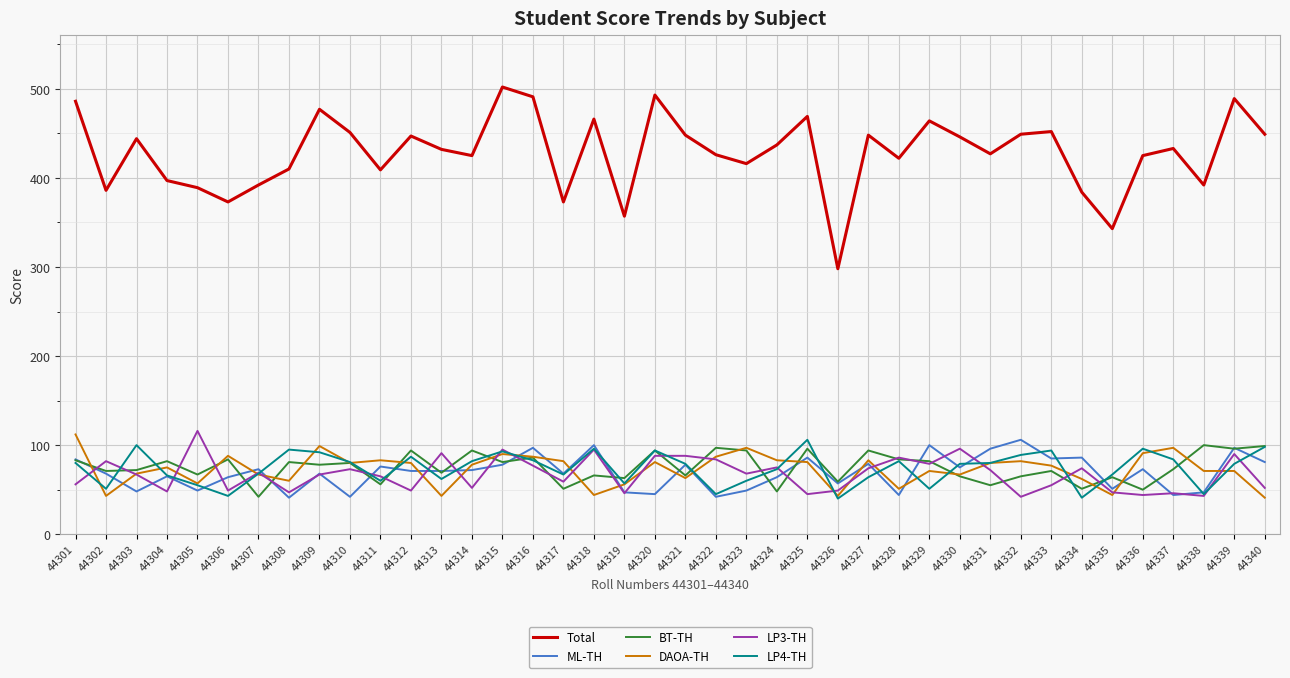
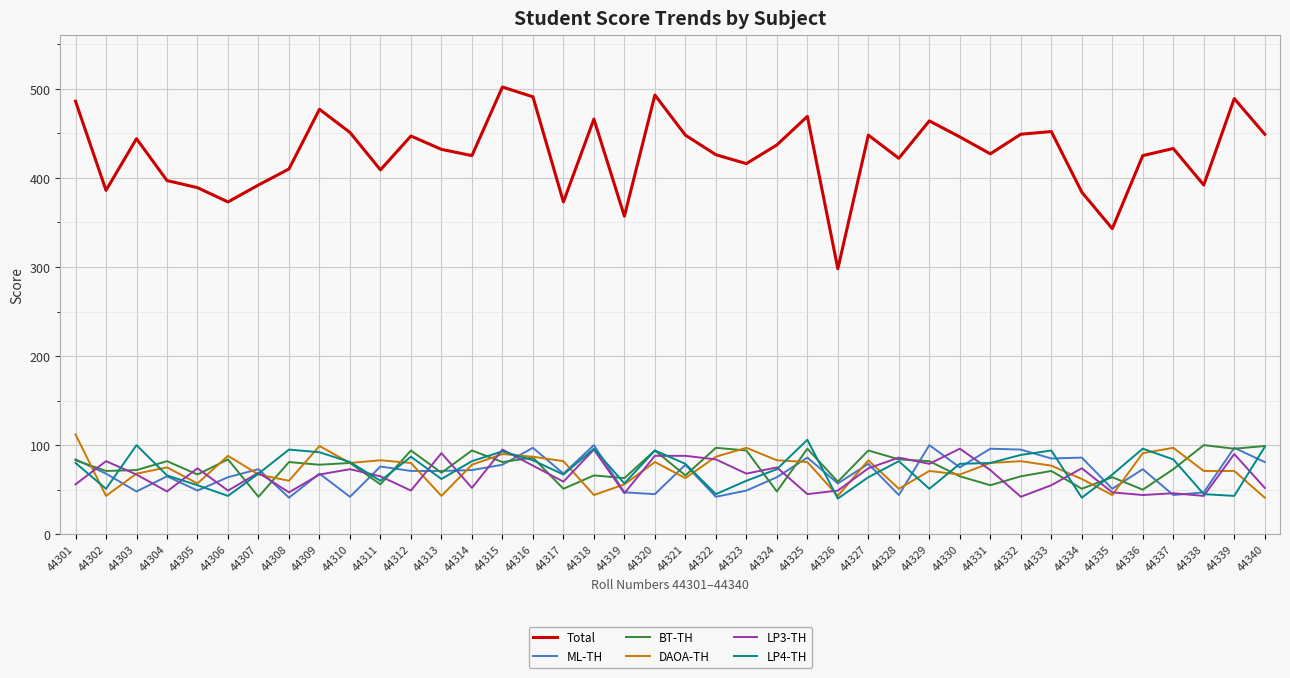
LP3-TH, 44305: 120 -> 70
ML-TH, 44332: 110 -> 100
LP4-TH, 44339: 80 -> 40
